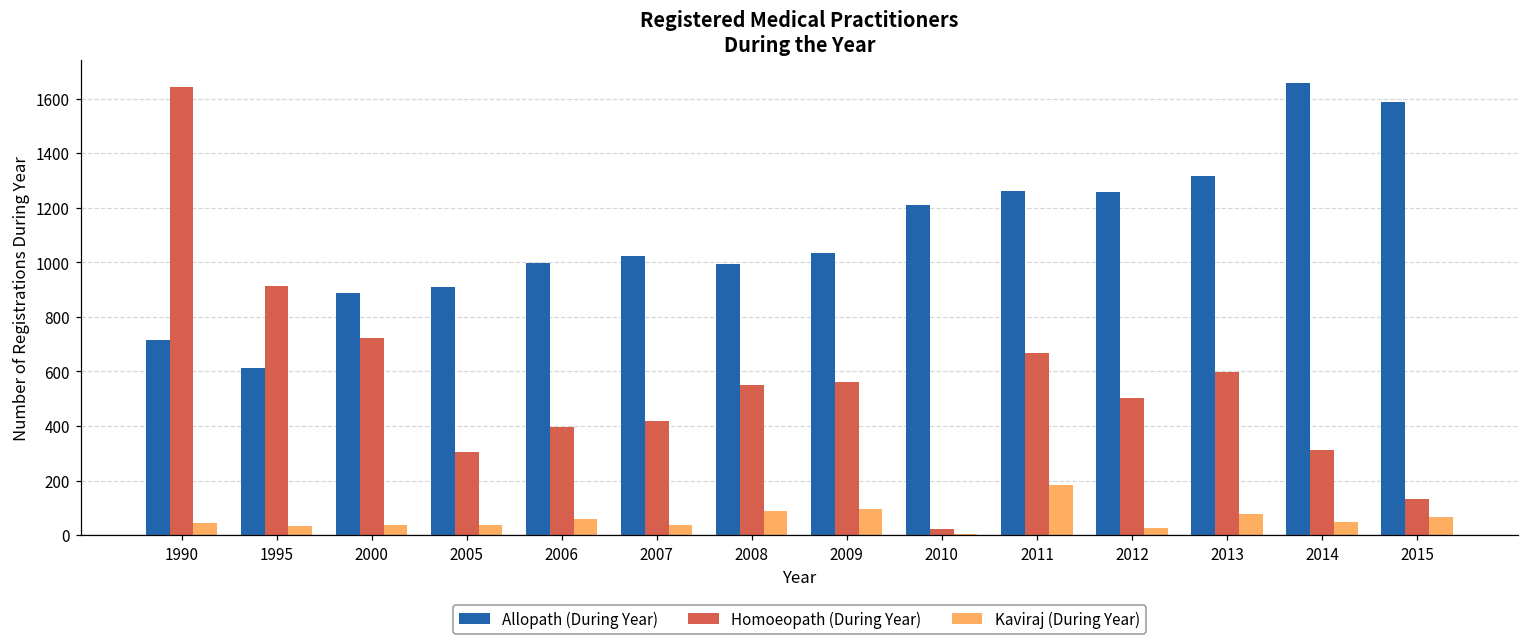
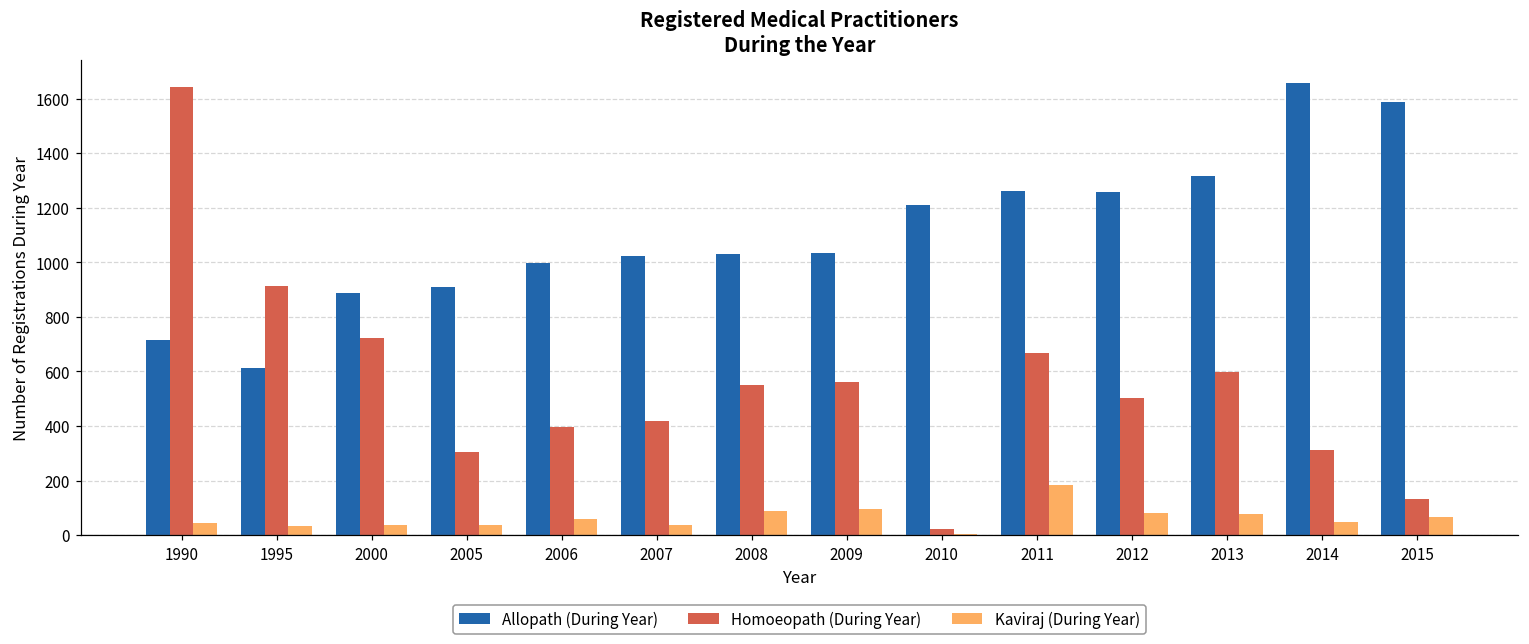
Allopath (During Year), 2008: 1000 -> 1030
Kaviraj (During Year), 2012: 30 -> 80
